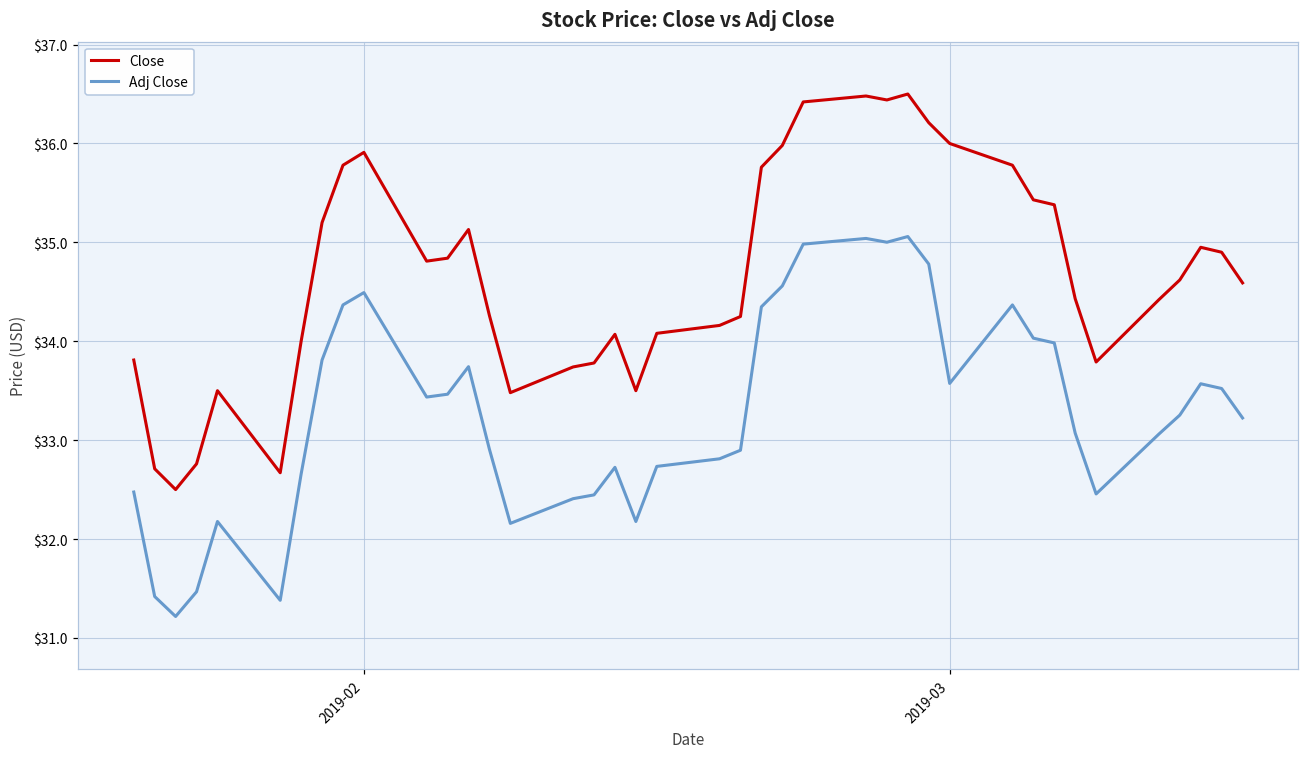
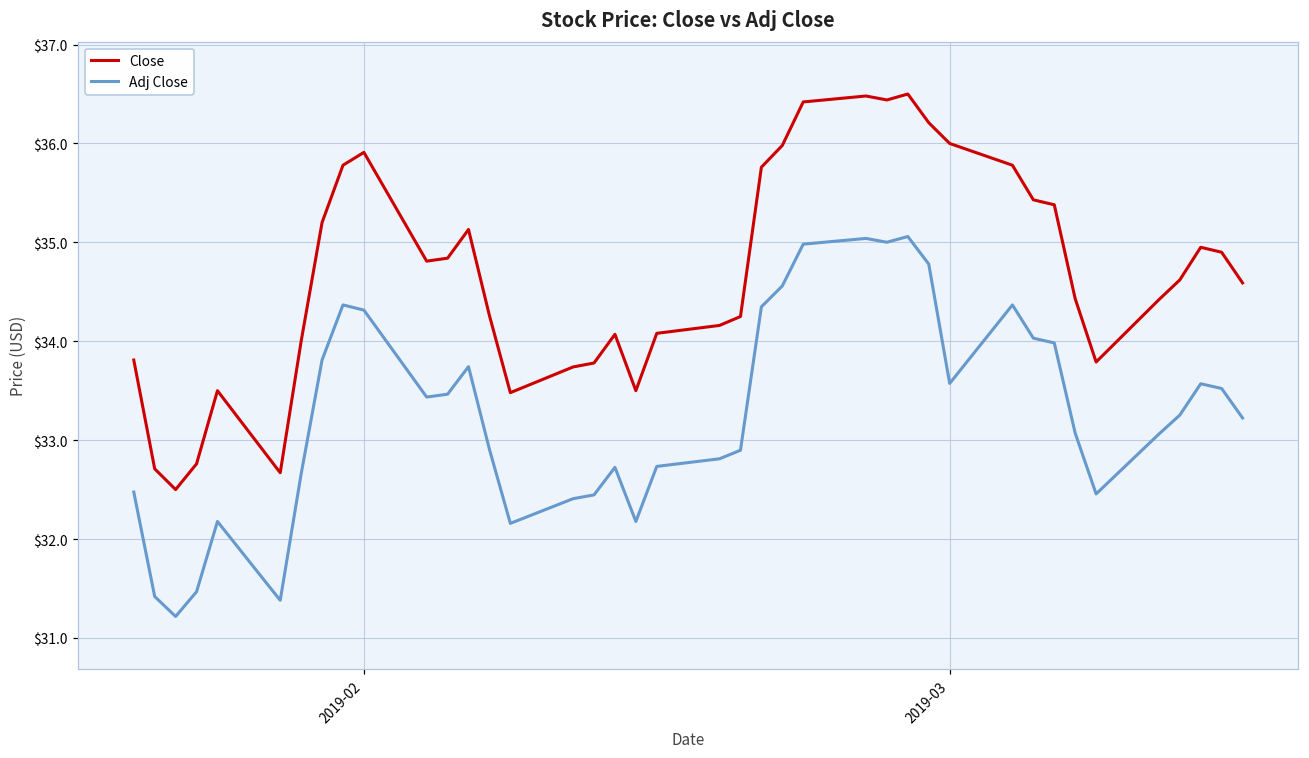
Adj Close, 2019-02: $34.5 -> $34.3
